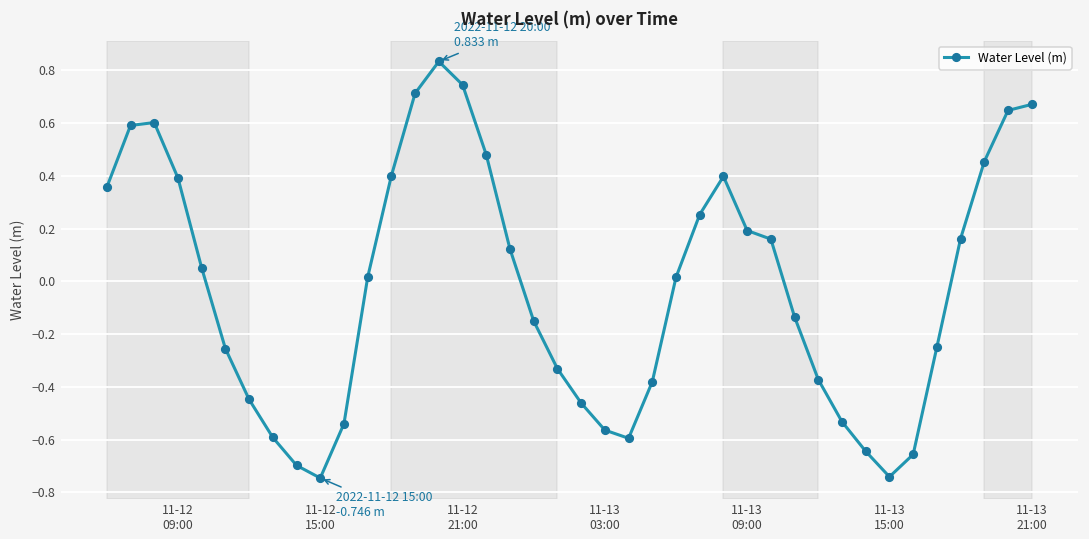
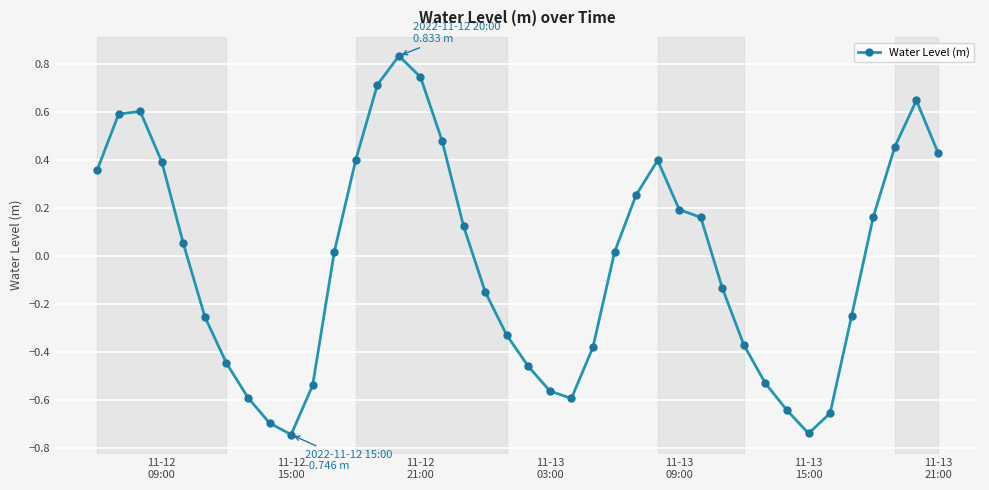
11-13 21:00: 0.67 -> 0.43
